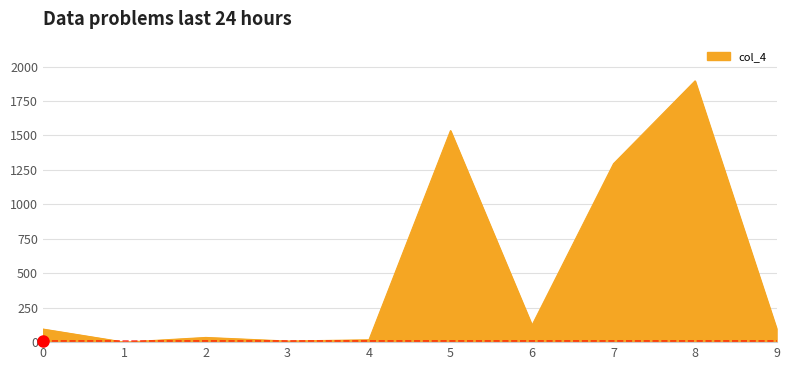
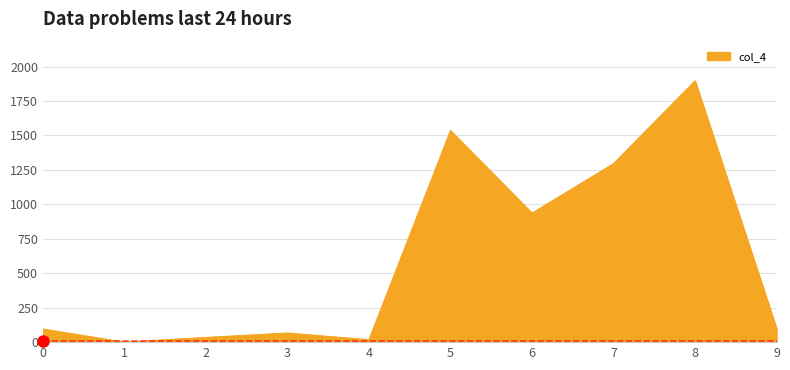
col_4, 3: 10 -> 70
col_4, 6: 120 -> 940
